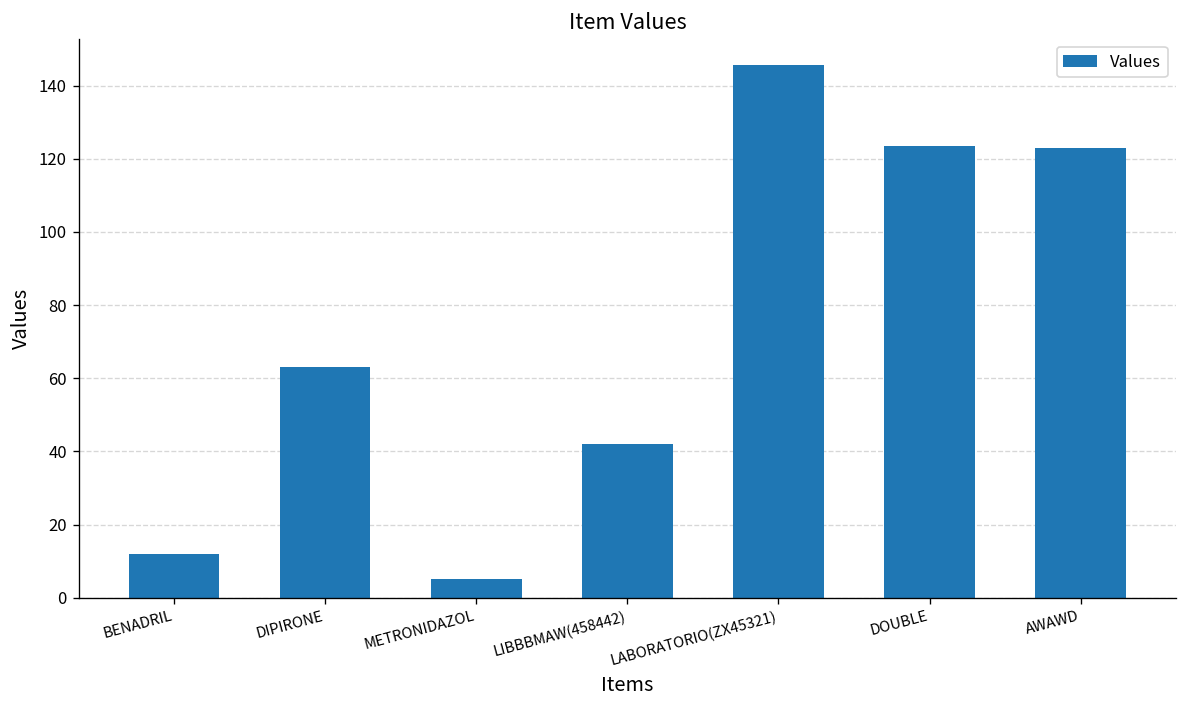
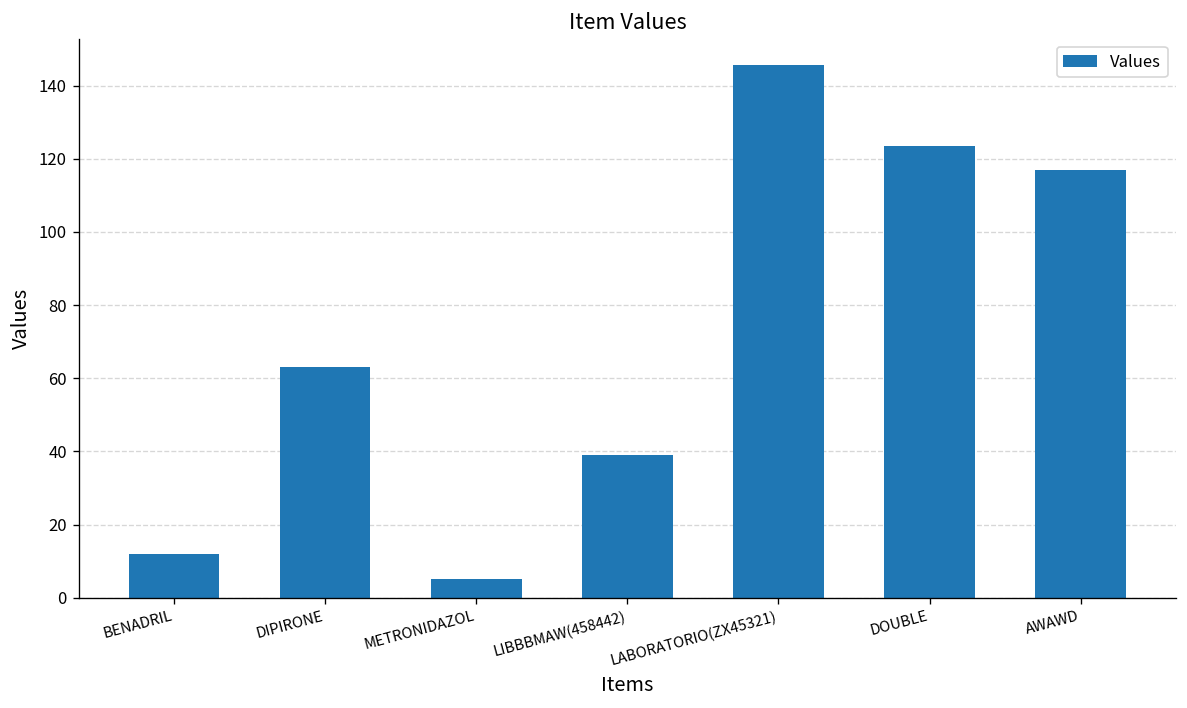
LIBBBMAW(458442): 42 -> 39
AWAWD: 123 -> 117
